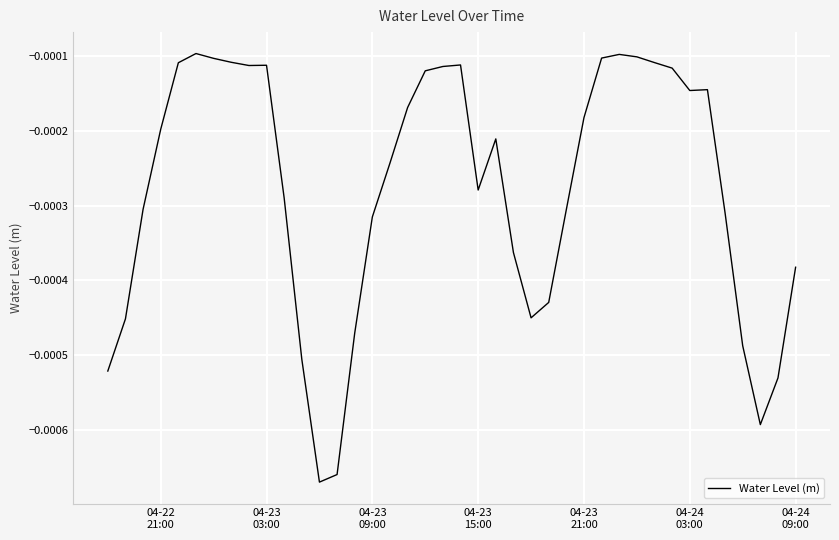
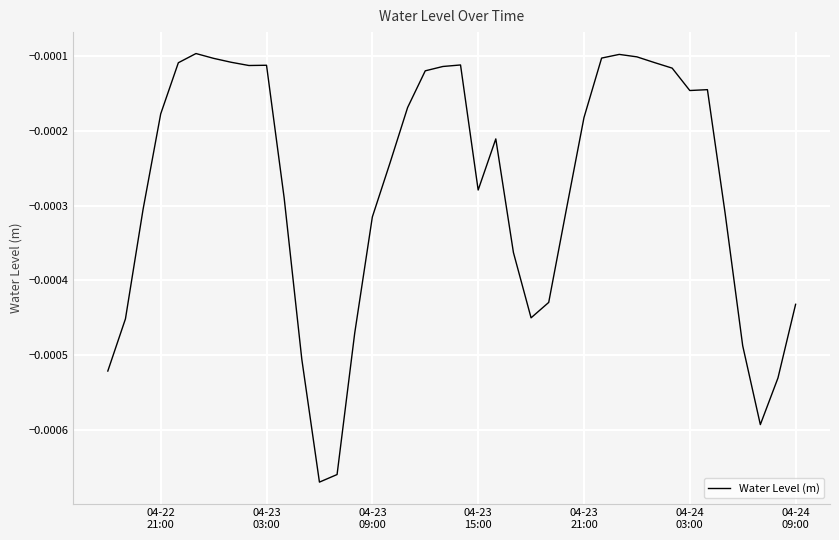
04-22 21:00: -0.00020 -> -0.00018
04-24 09:00: -0.00038 -> -0.00043
